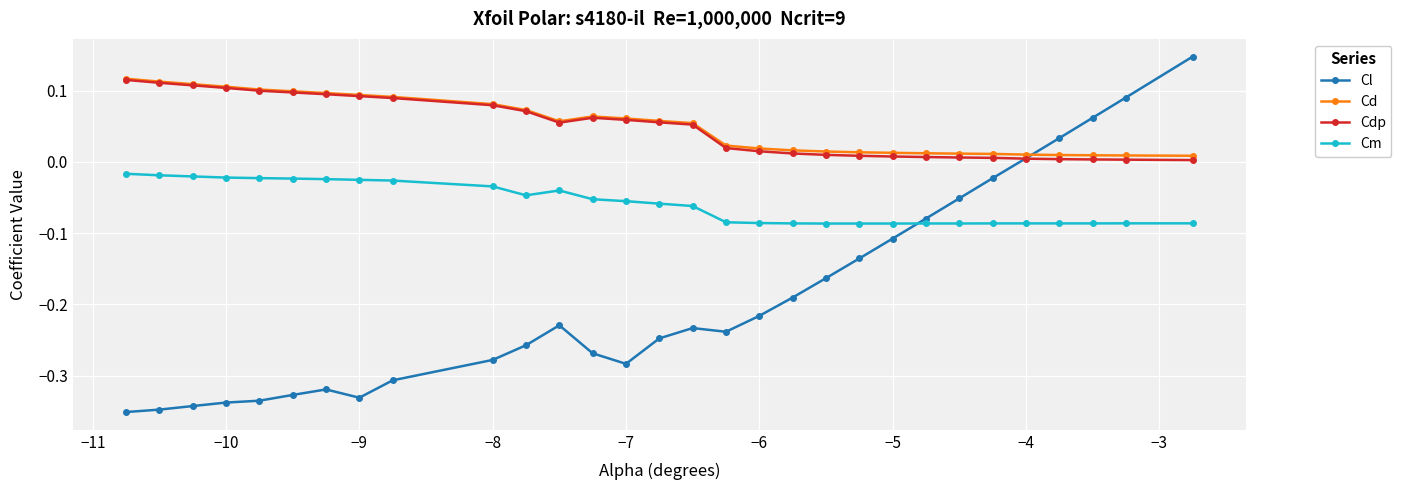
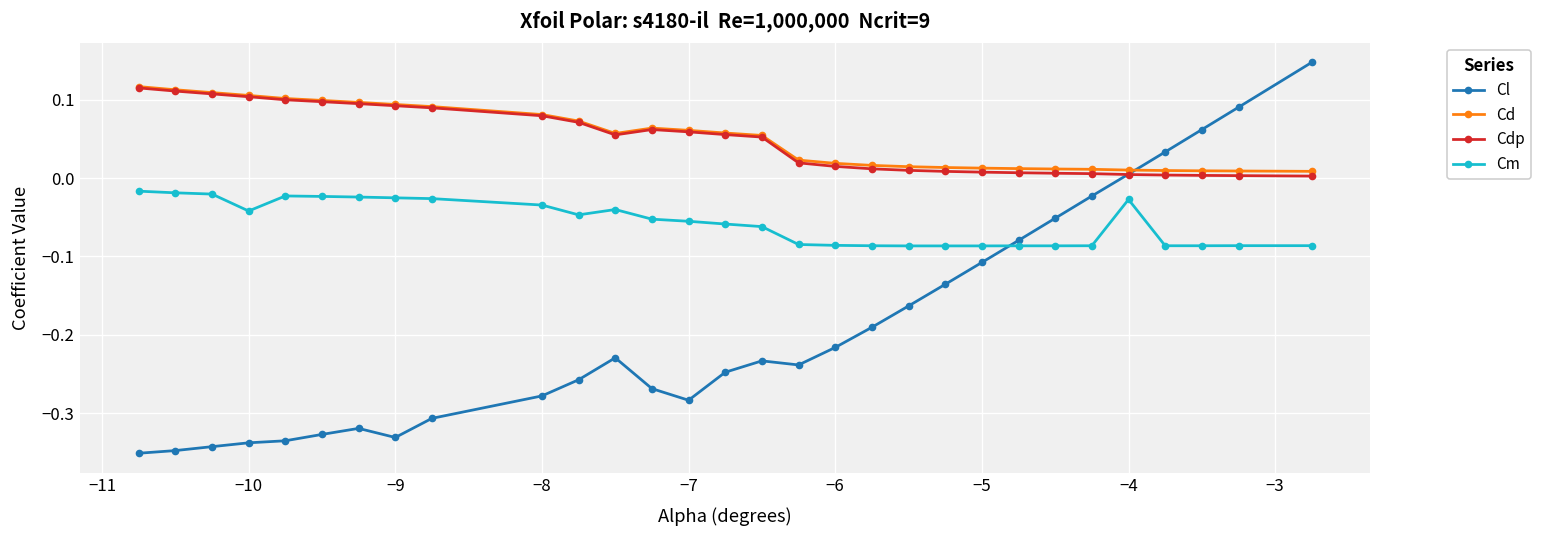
Cm, −10: -0.02 -> -0.04
Cm, −4: -0.09 -> -0.03
